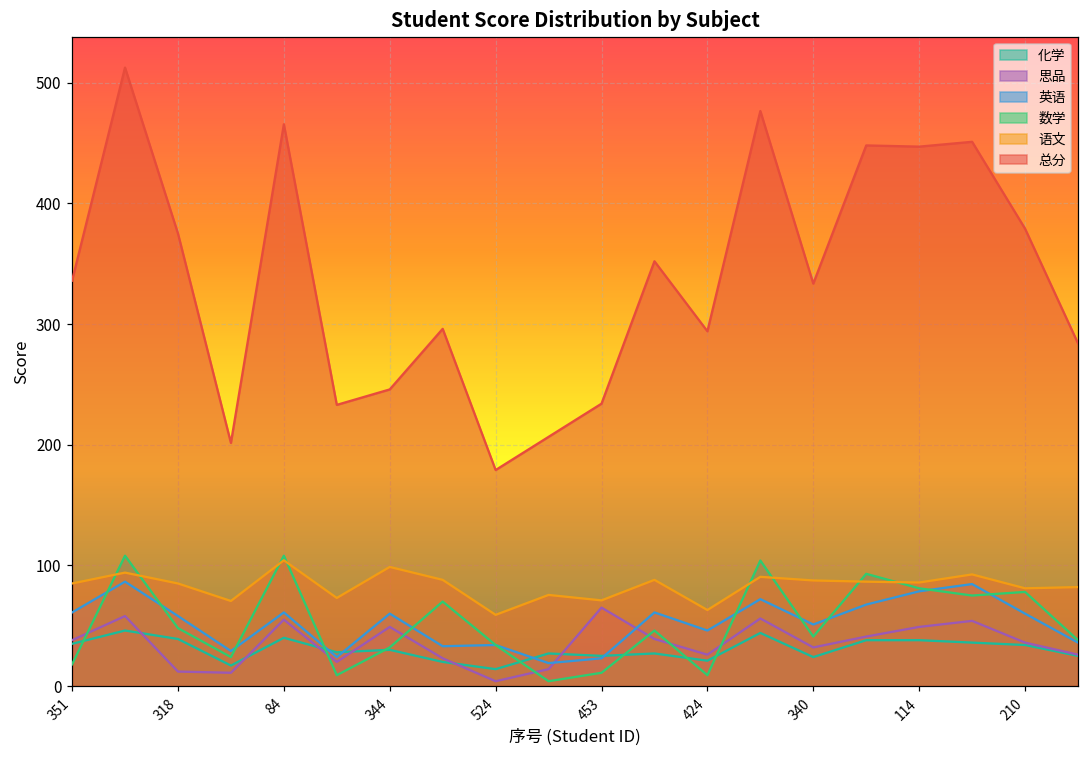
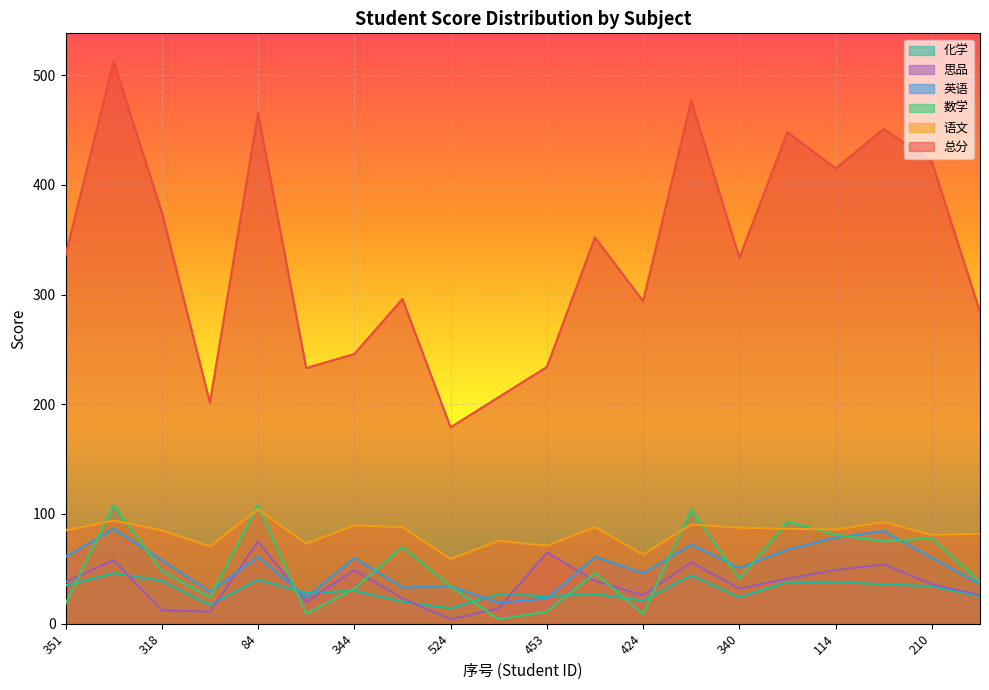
思品, 84: 55 -> 75
语文, 344: 99 -> 90
总分, 114: 447 -> 415
总分, 210: 379 -> 421
